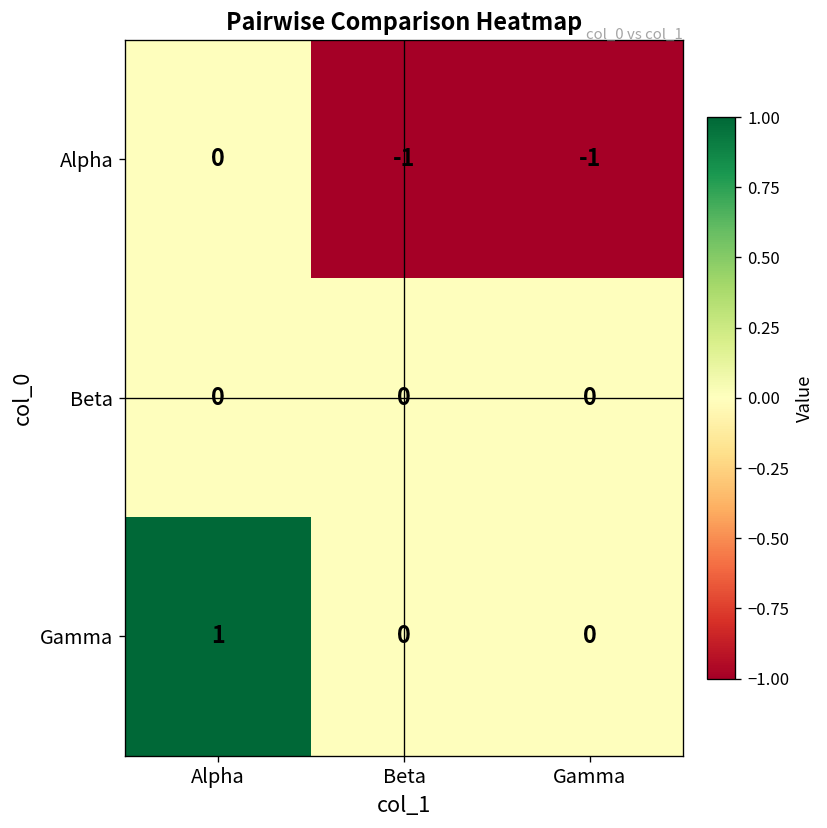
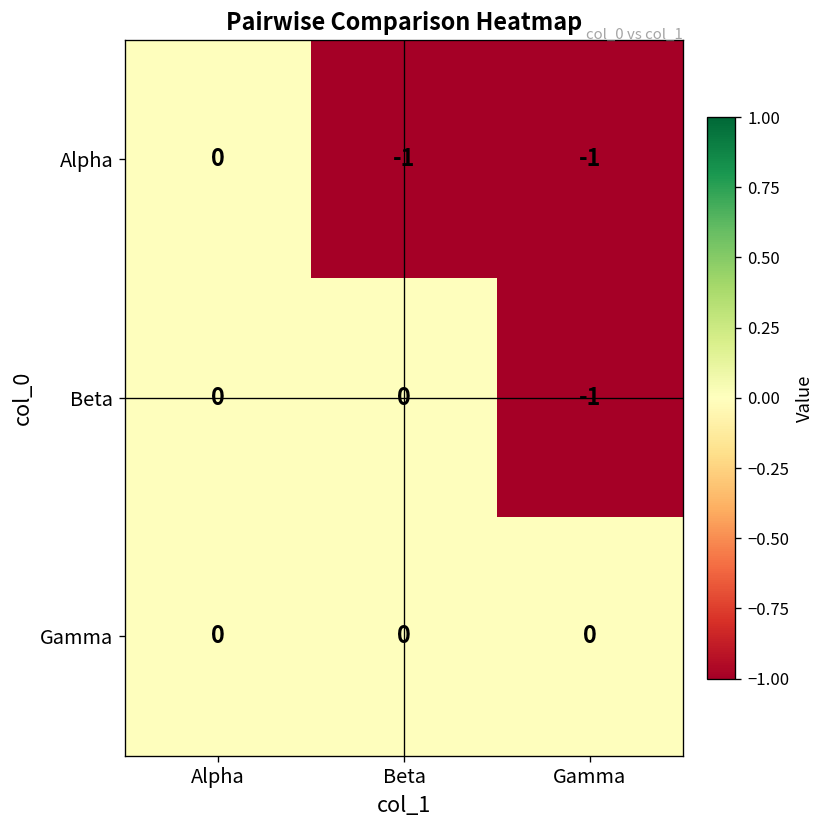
Beta, Gamma: 0 -> -1
Gamma, Alpha: 1 -> 0
